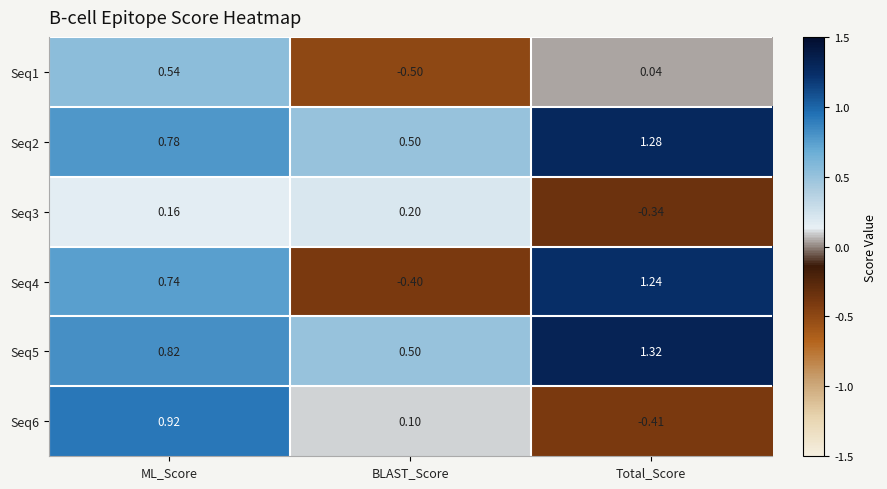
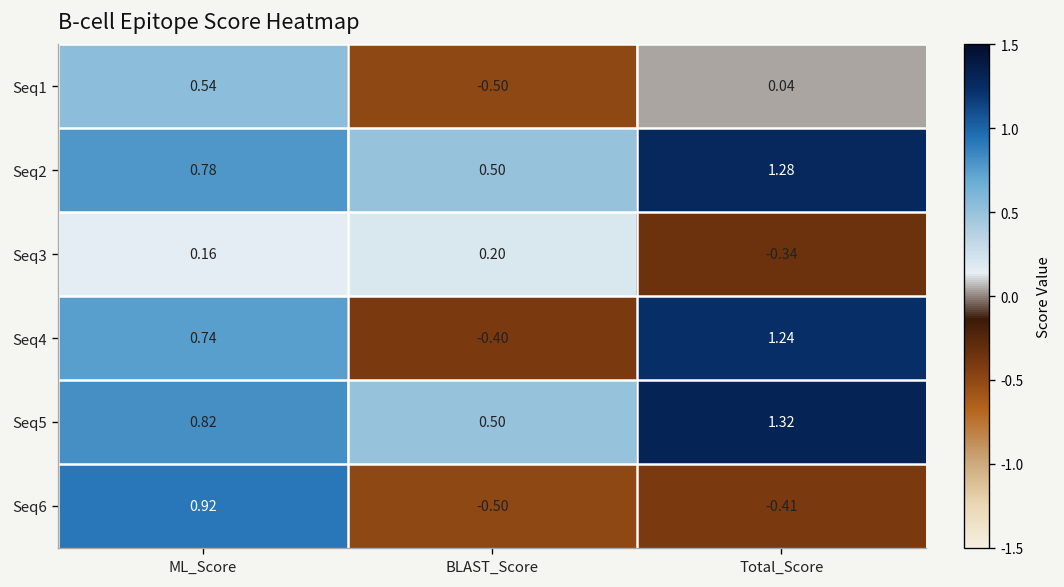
Seq6, BLAST_Score: 0.10 -> -0.50
